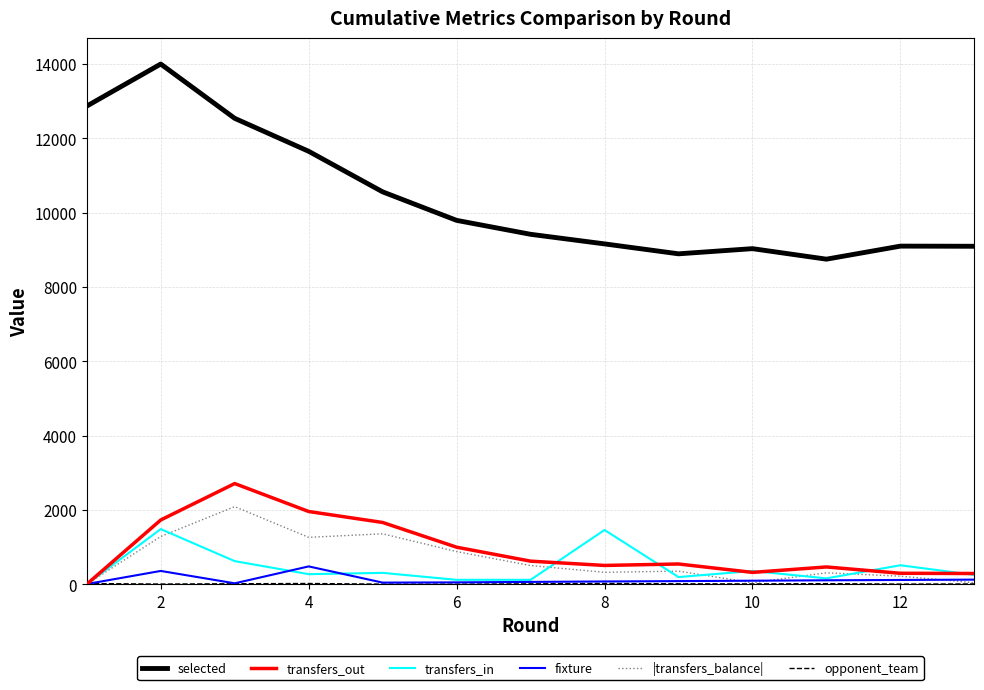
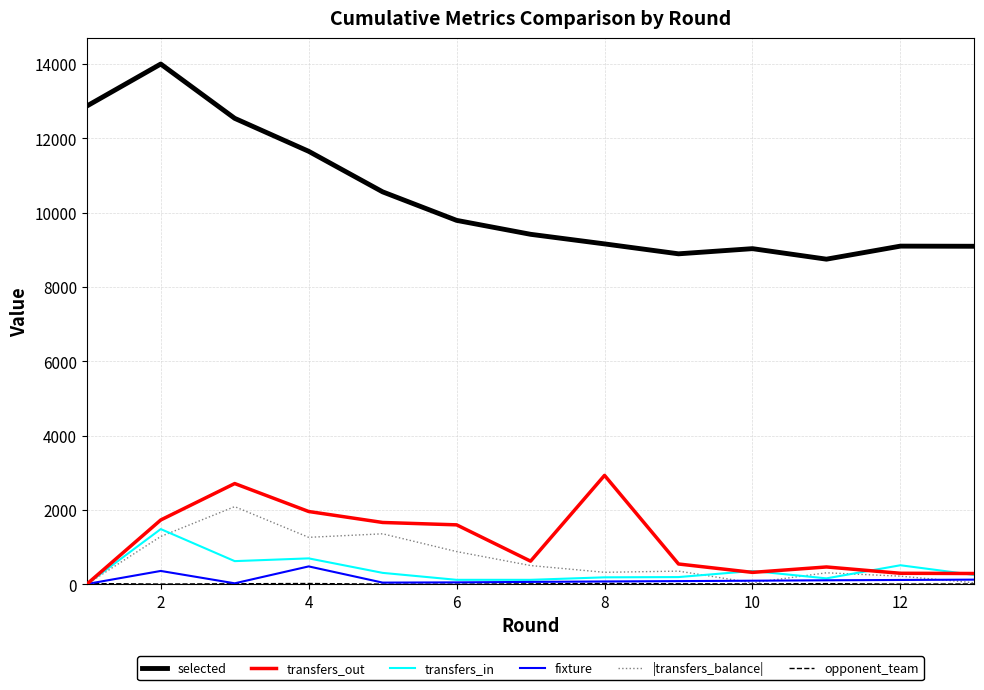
transfers_in, 4: 300 -> 700
transfers_out, 6: 1000 -> 1600
transfers_out, 8: 500 -> 2900
transfers_in, 8: 1500 -> 200
